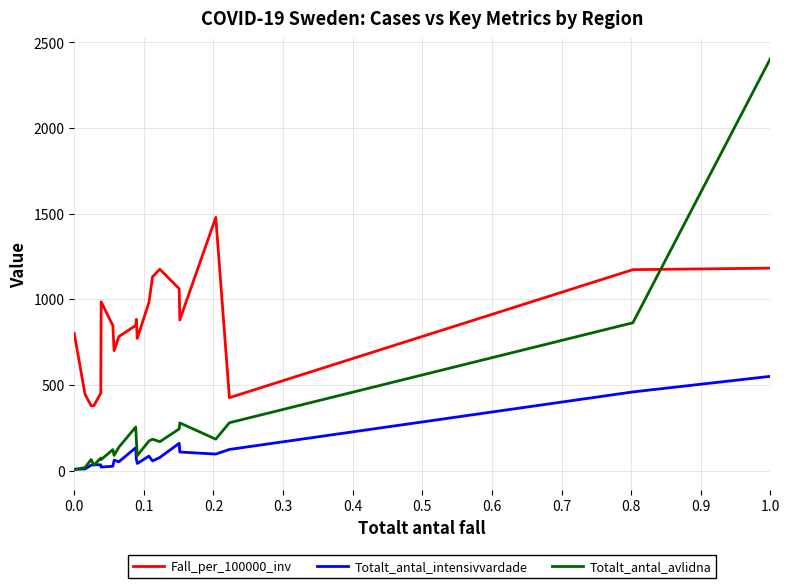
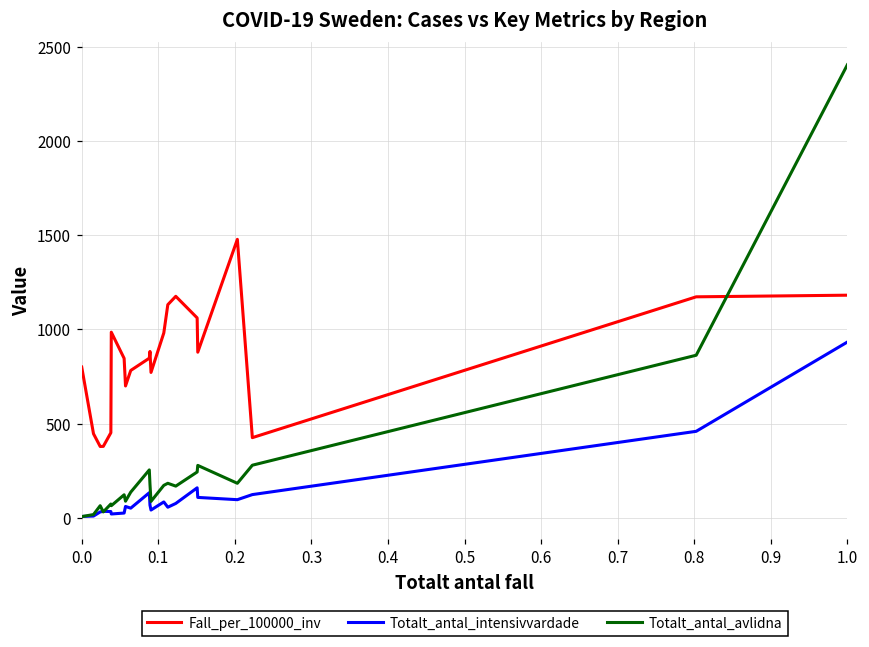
Totalt_antal_intensivvardade, 1.0: 550 -> 930
